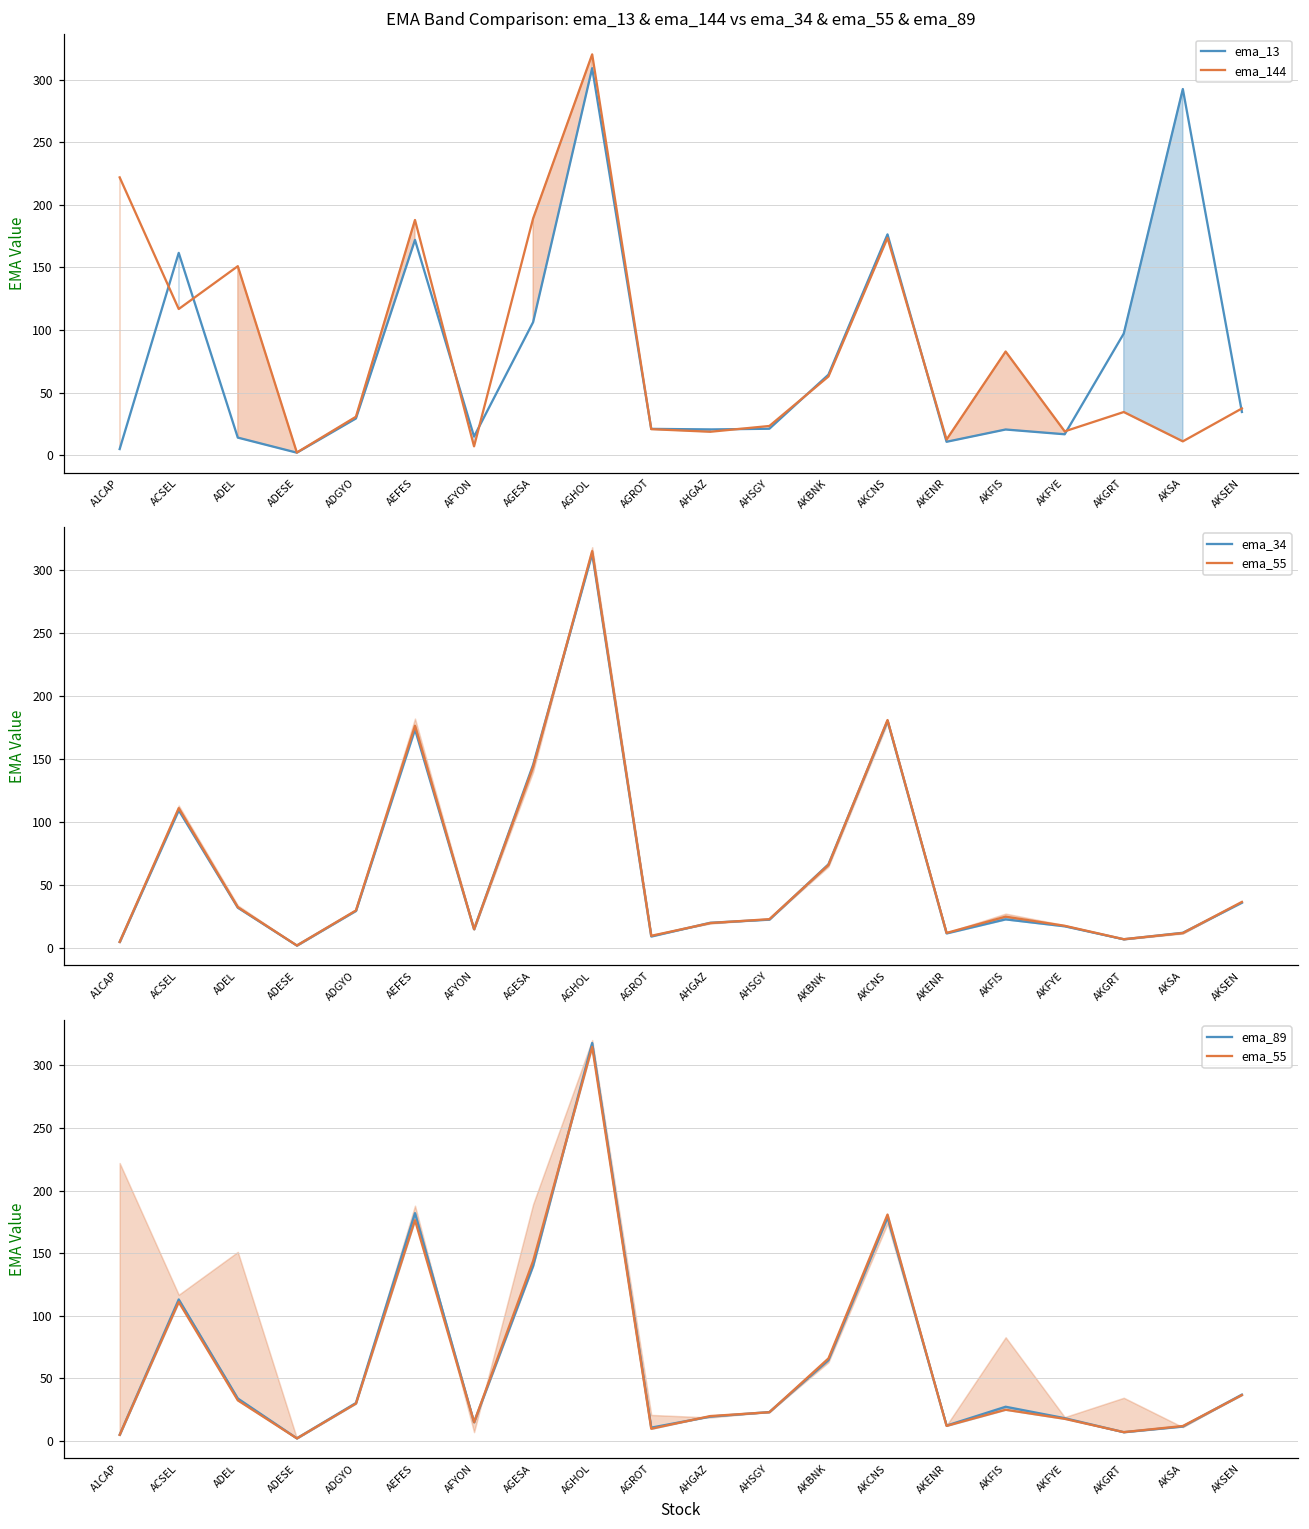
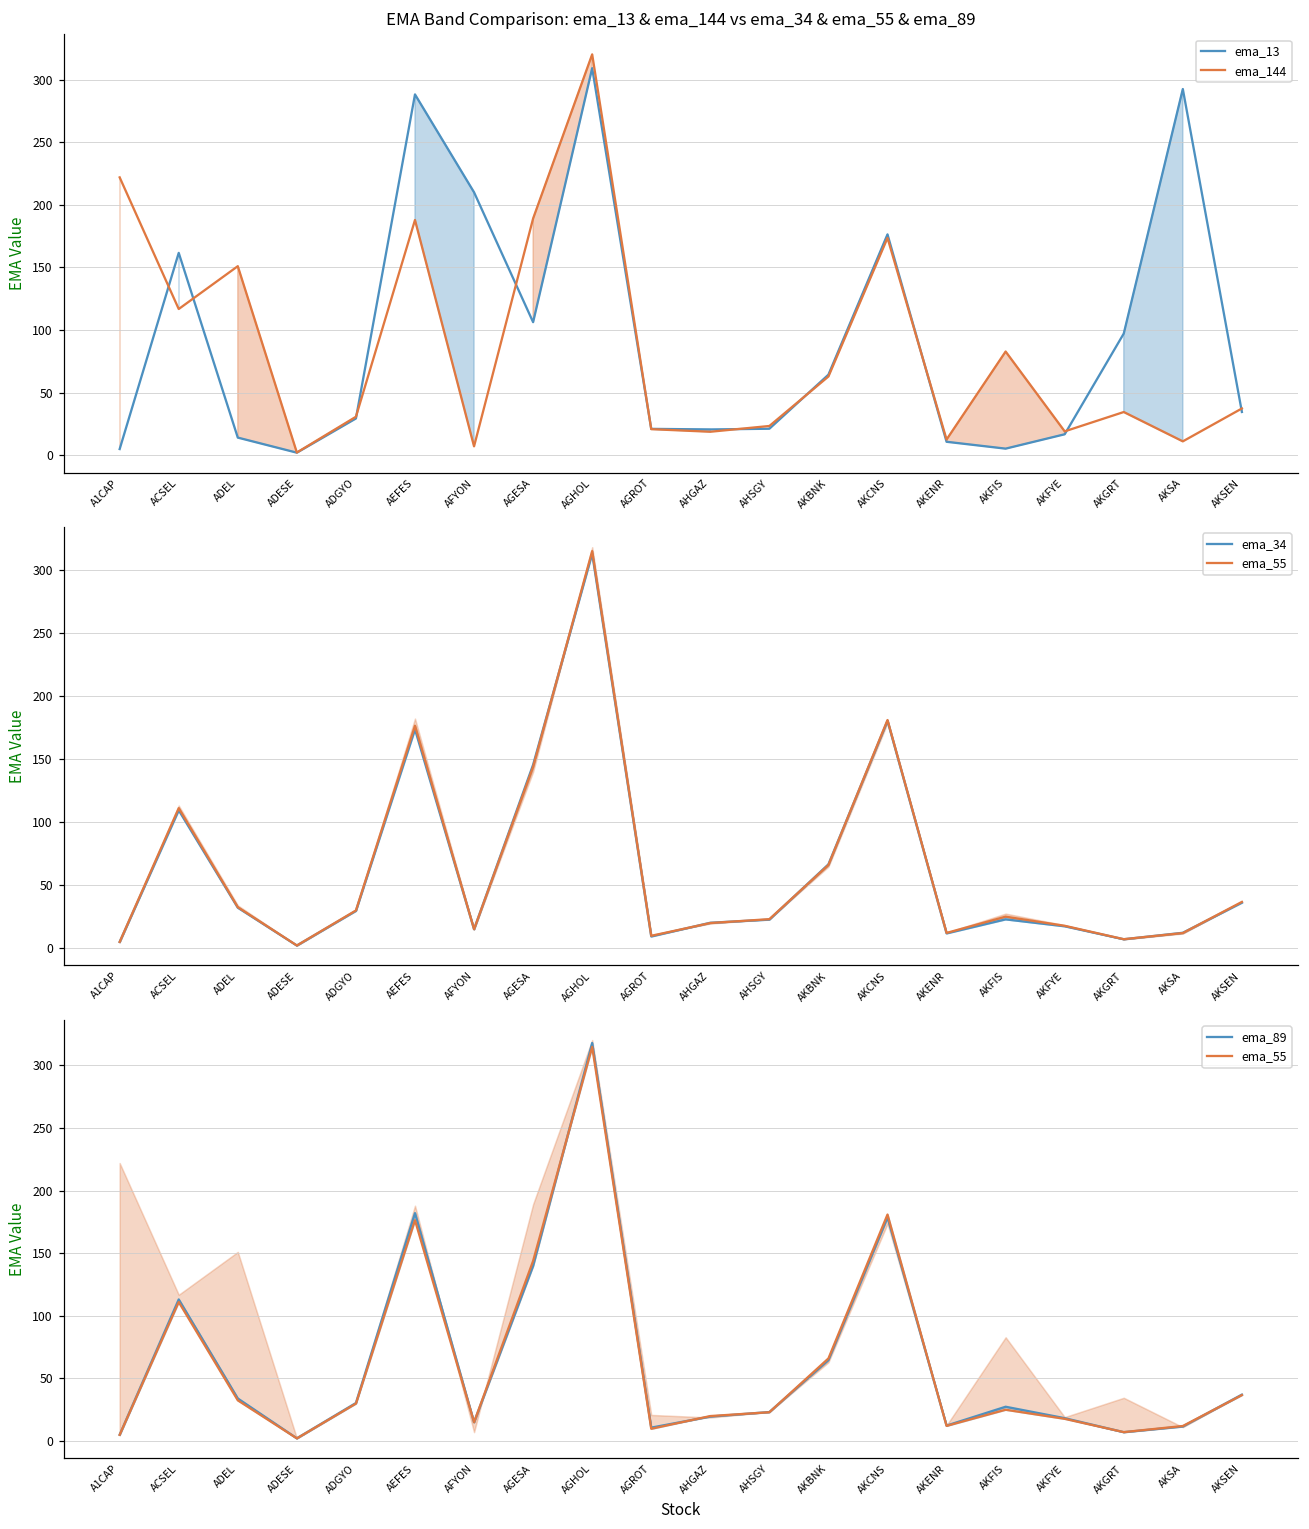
EMA Band Comparison: ema_13 & ema_144 vs ema_34 & ema_55 & ema_89, ema_13, AEFES: 172 -> 288
EMA Band Comparison: ema_13 & ema_144 vs ema_34 & ema_55 & ema_89, ema_13, AFYON: 15 -> 210
EMA Band Comparison: ema_13 & ema_144 vs ema_34 & ema_55 & ema_89, ema_13, AKFIS: 20 -> 5
